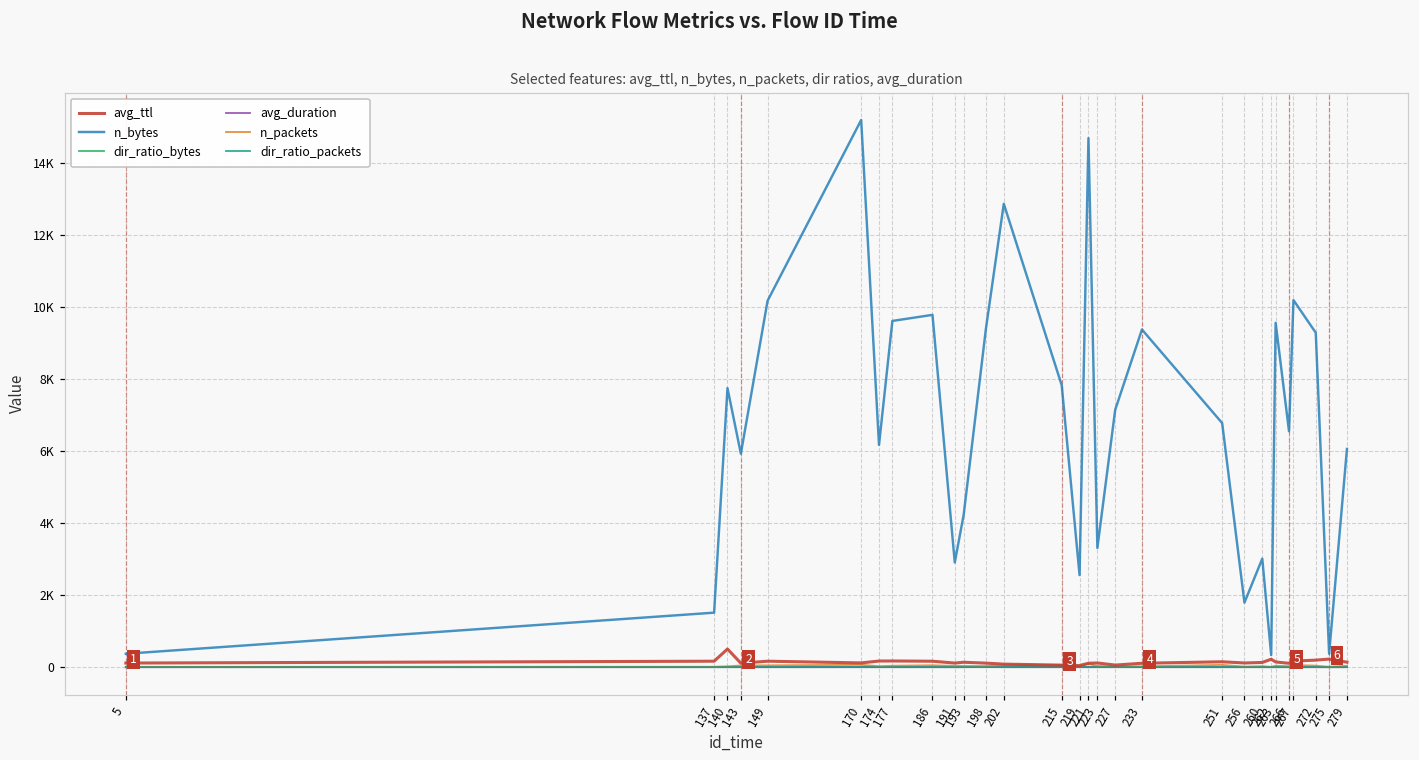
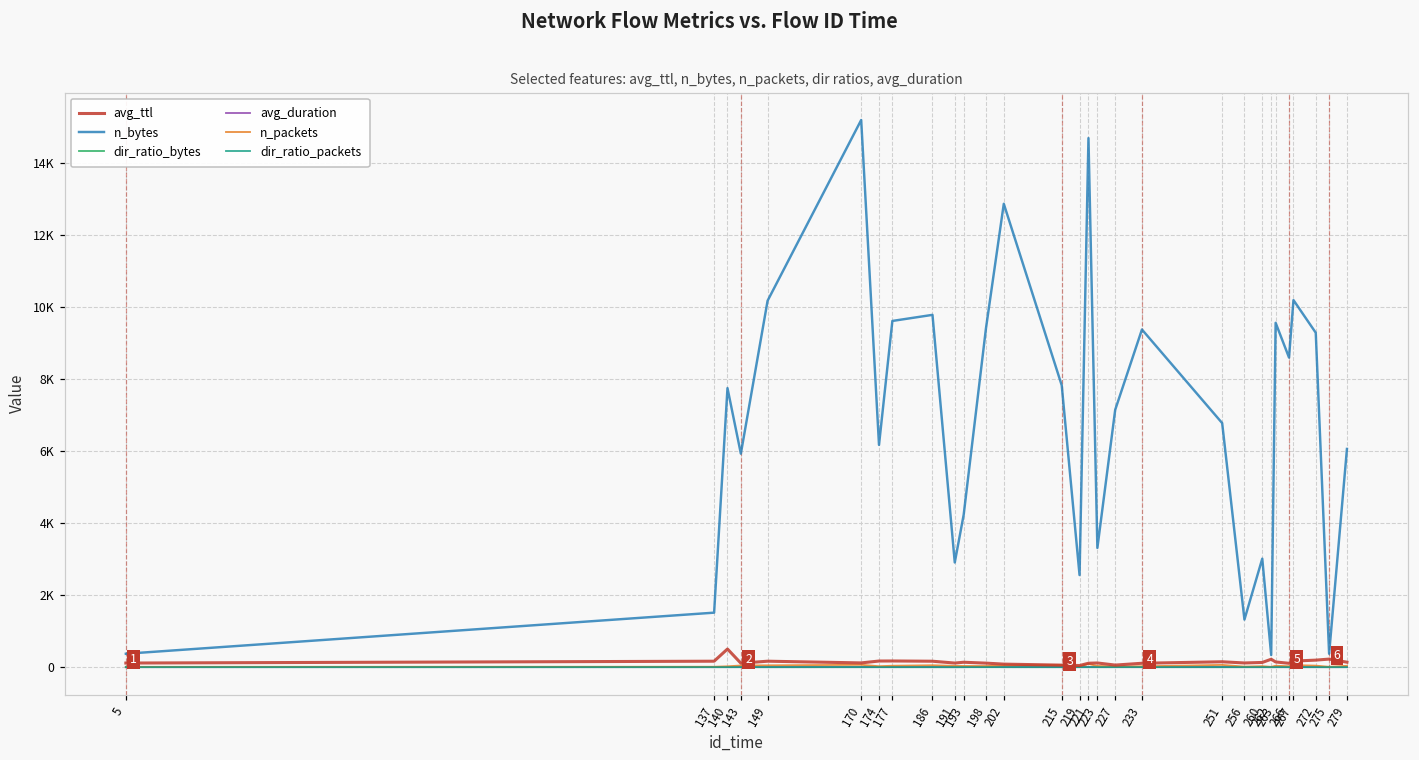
n_bytes, 256: 1800 -> 1300
n_bytes, 266: 6600 -> 8600
